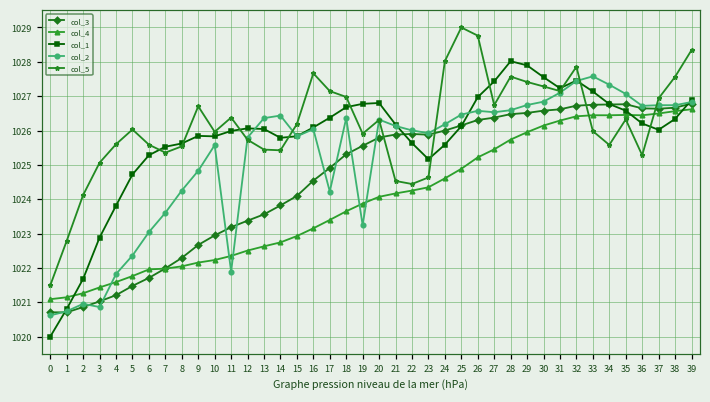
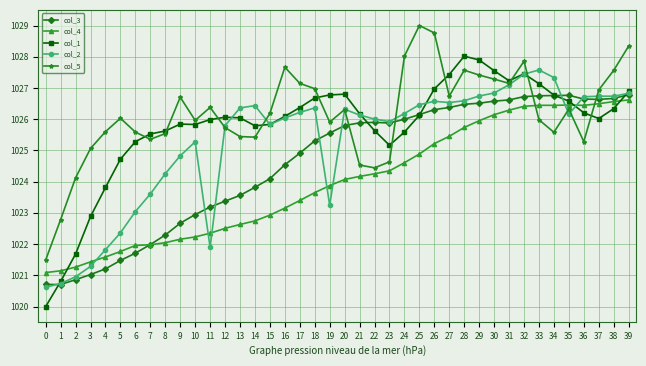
col_2, 3: 1020.9 -> 1021.3
col_2, 10: 1025.6 -> 1025.3
col_2, 17: 1024.2 -> 1026.2
col_2, 35: 1027.1 -> 1026.2
